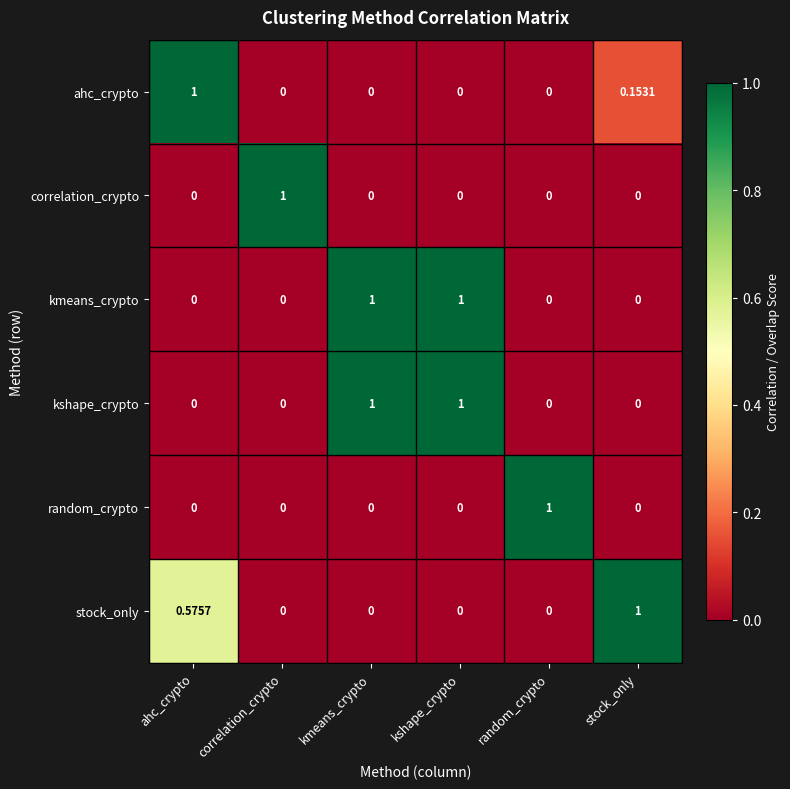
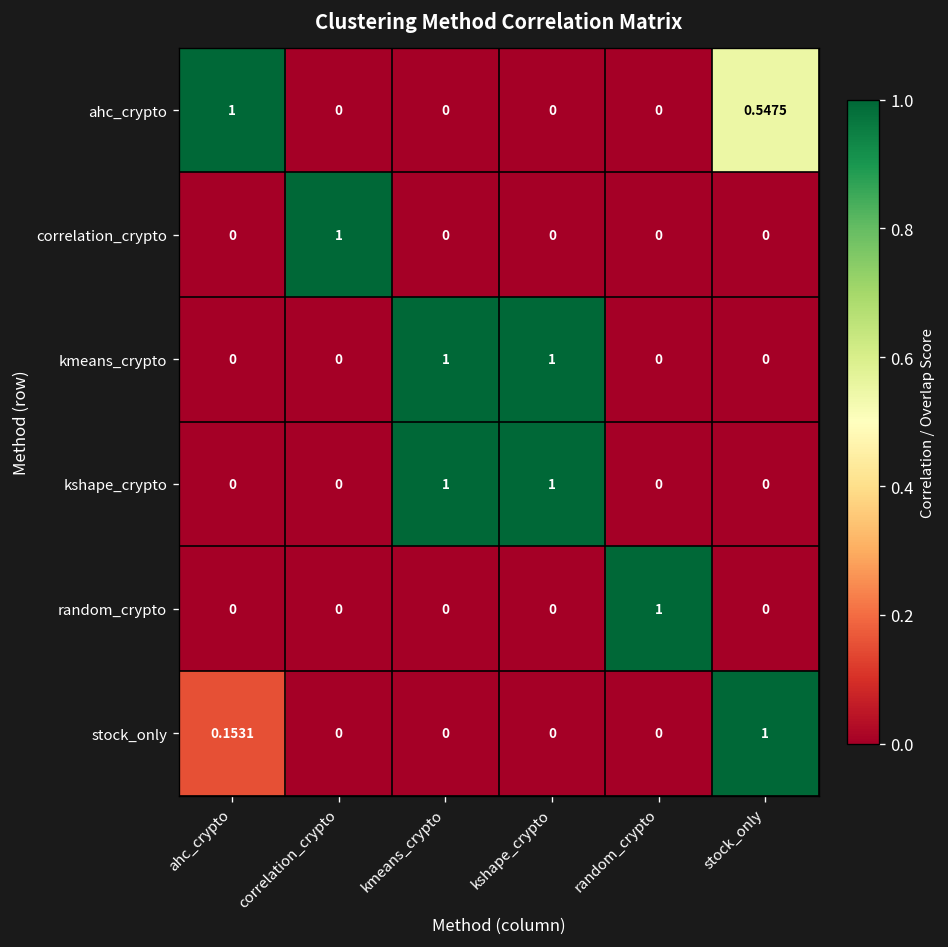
ahc_crypto, stock_only: 0.1531 -> 0.5475
stock_only, ahc_crypto: 0.5757 -> 0.1531
